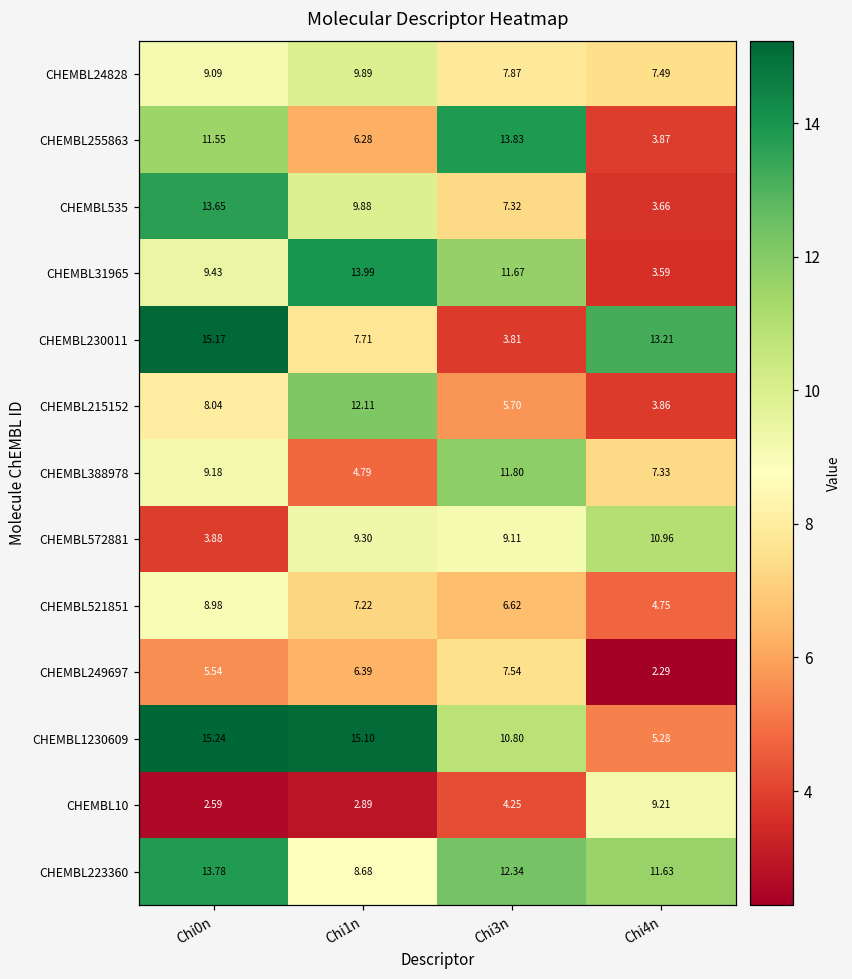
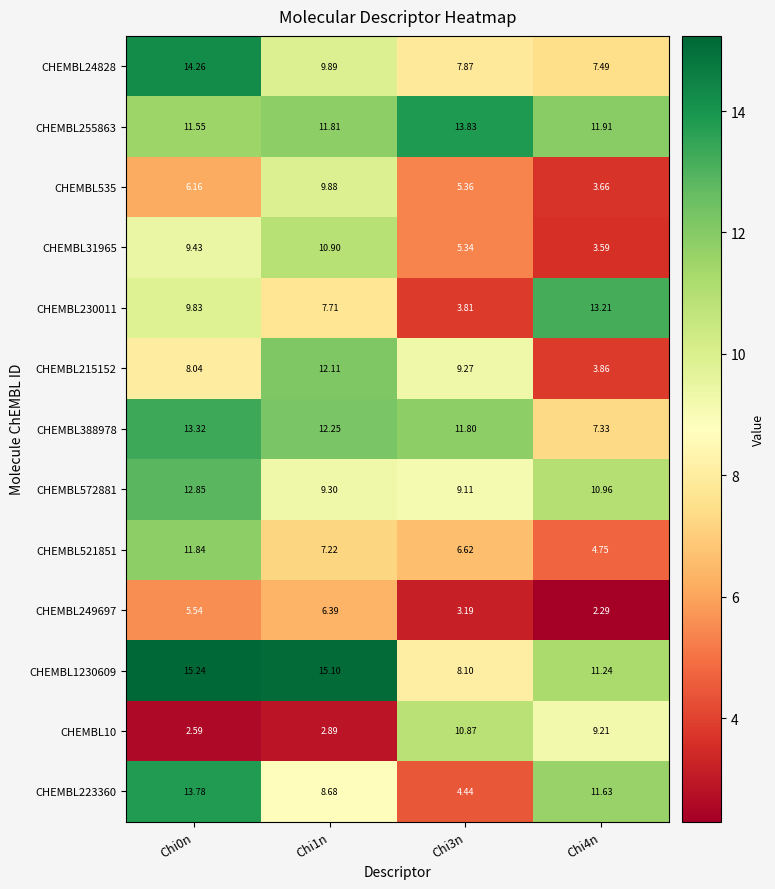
CHEMBL24828, Chi0n: 9.09 -> 14.26
CHEMBL255863, Chi1n: 6.28 -> 11.81
CHEMBL255863, Chi4n: 3.87 -> 11.91
CHEMBL535, Chi0n: 13.65 -> 6.16
CHEMBL535, Chi3n: 7.32 -> 5.36
CHEMBL31965, Chi1n: 13.99 -> 10.90
CHEMBL31965, Chi3n: 11.67 -> 5.34
CHEMBL230011, Chi0n: 15.17 -> 9.83
CHEMBL215152, Chi3n: 5.70 -> 9.27
CHEMBL388978, Chi0n: 9.18 -> 13.32
CHEMBL388978, Chi1n: 4.79 -> 12.25
CHEMBL572881, Chi0n: 3.88 -> 12.85
CHEMBL521851, Chi0n: 8.98 -> 11.84
CHEMBL249697, Chi3n: 7.54 -> 3.19
CHEMBL1230609, Chi3n: 10.80 -> 8.10
CHEMBL1230609, Chi4n: 5.28 -> 11.24
CHEMBL10, Chi3n: 4.25 -> 10.87
CHEMBL223360, Chi3n: 12.34 -> 4.44
